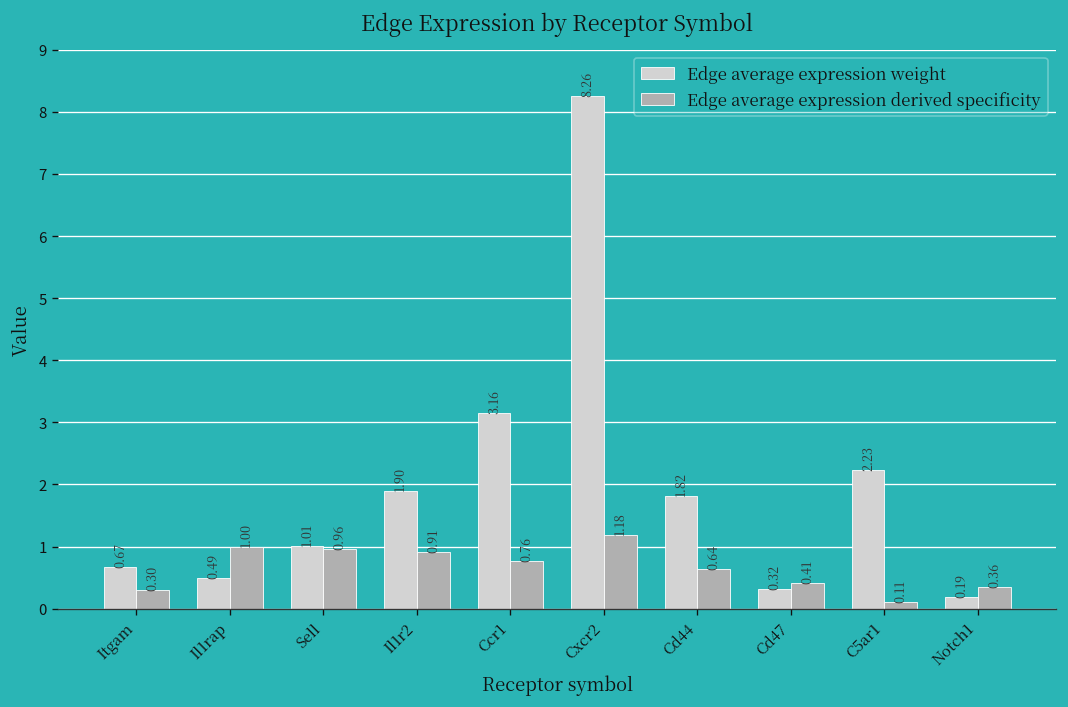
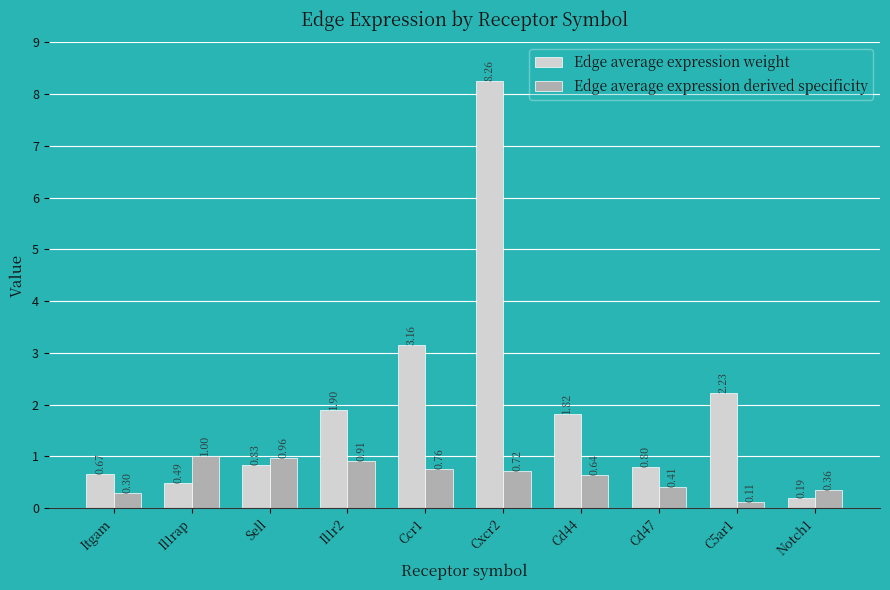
Edge average expression weight, Sell: 1.01 -> 0.83
Edge average expression derived specificity, Cxcr2: 1.18 -> 0.72
Edge average expression weight, Cd47: 0.32 -> 0.80
